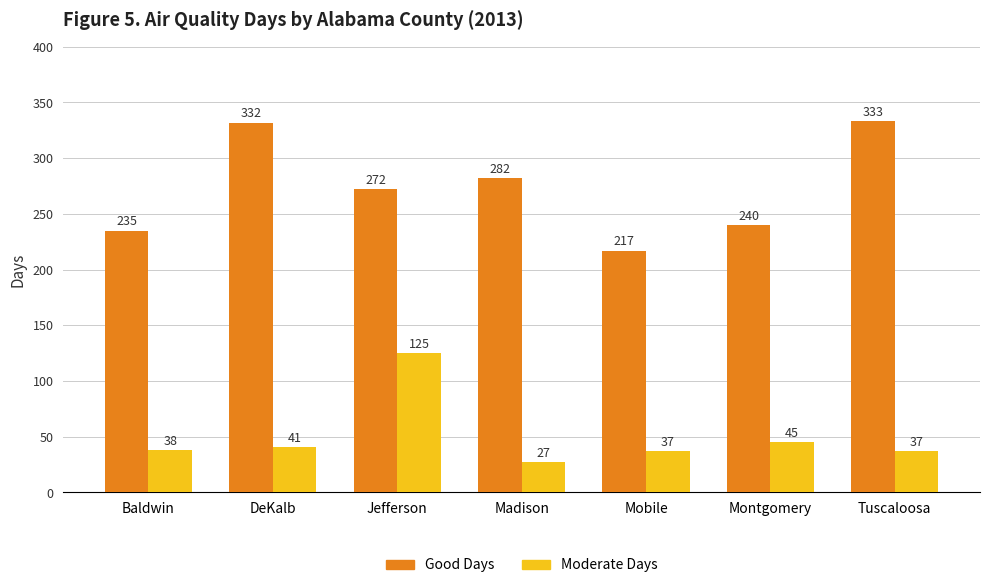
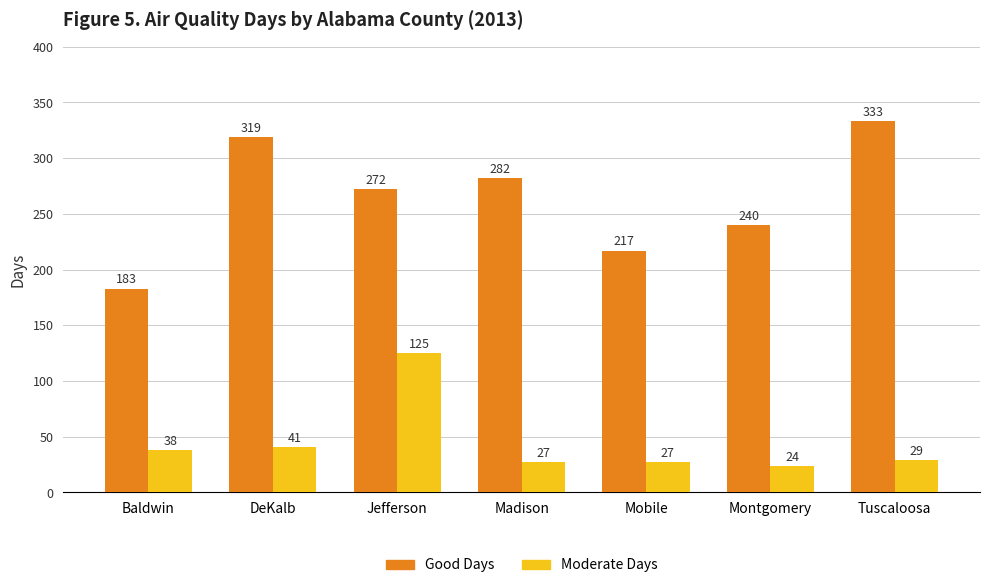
Good Days, Baldwin: 235 -> 183
Good Days, DeKalb: 332 -> 319
Moderate Days, Mobile: 37 -> 27
Moderate Days, Montgomery: 45 -> 24
Moderate Days, Tuscaloosa: 37 -> 29
